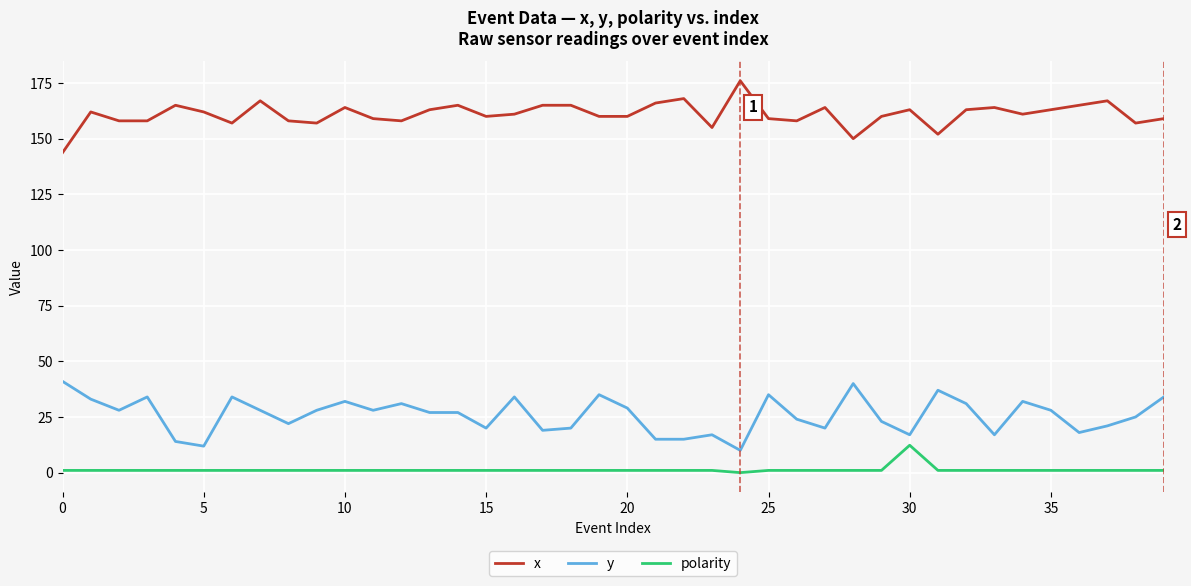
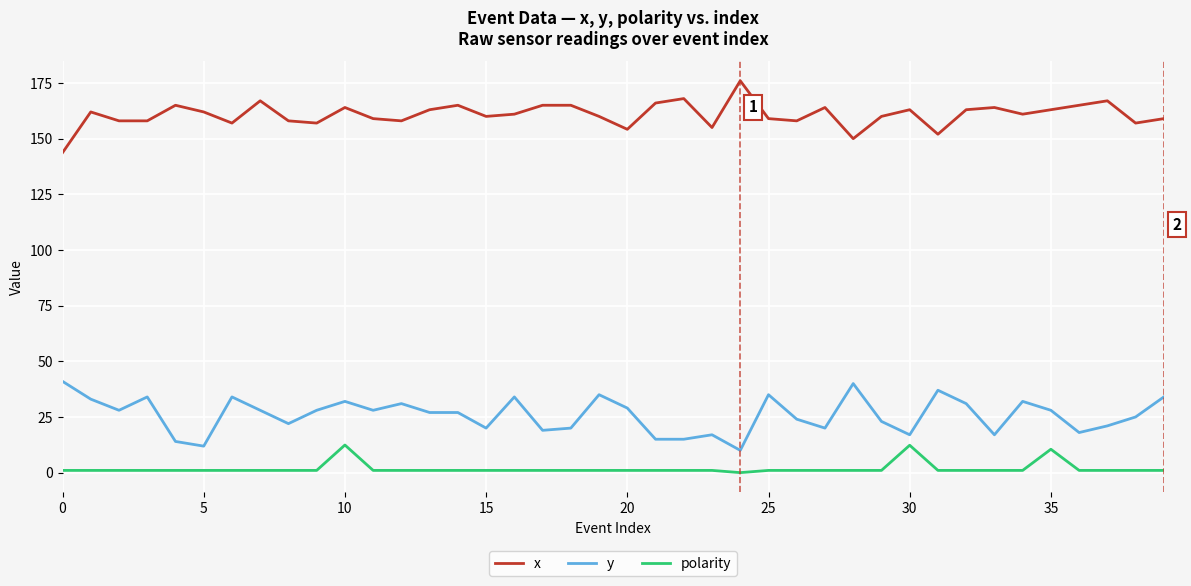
polarity, 10: 1 -> 12
x, 20: 160 -> 154
polarity, 35: 1 -> 11
